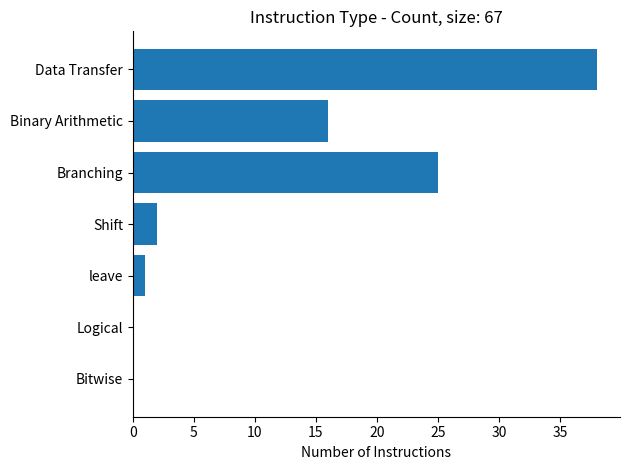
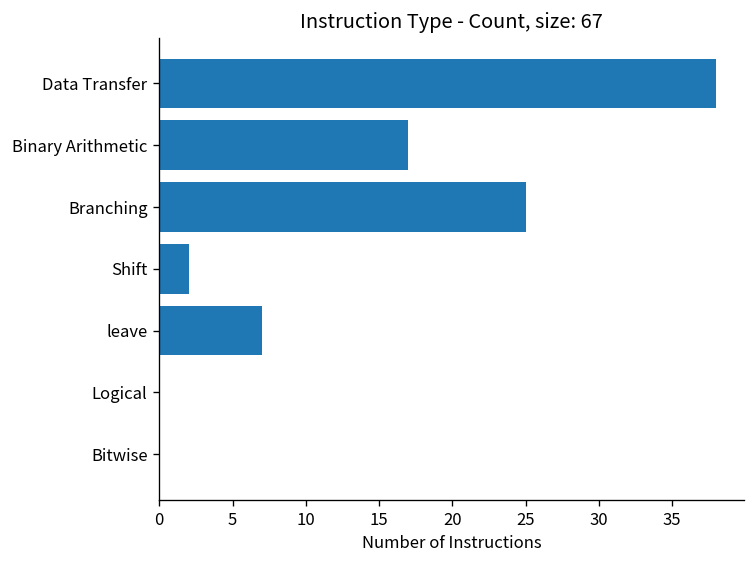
Binary Arithmetic: 16 -> 17
leave: 1 -> 7
